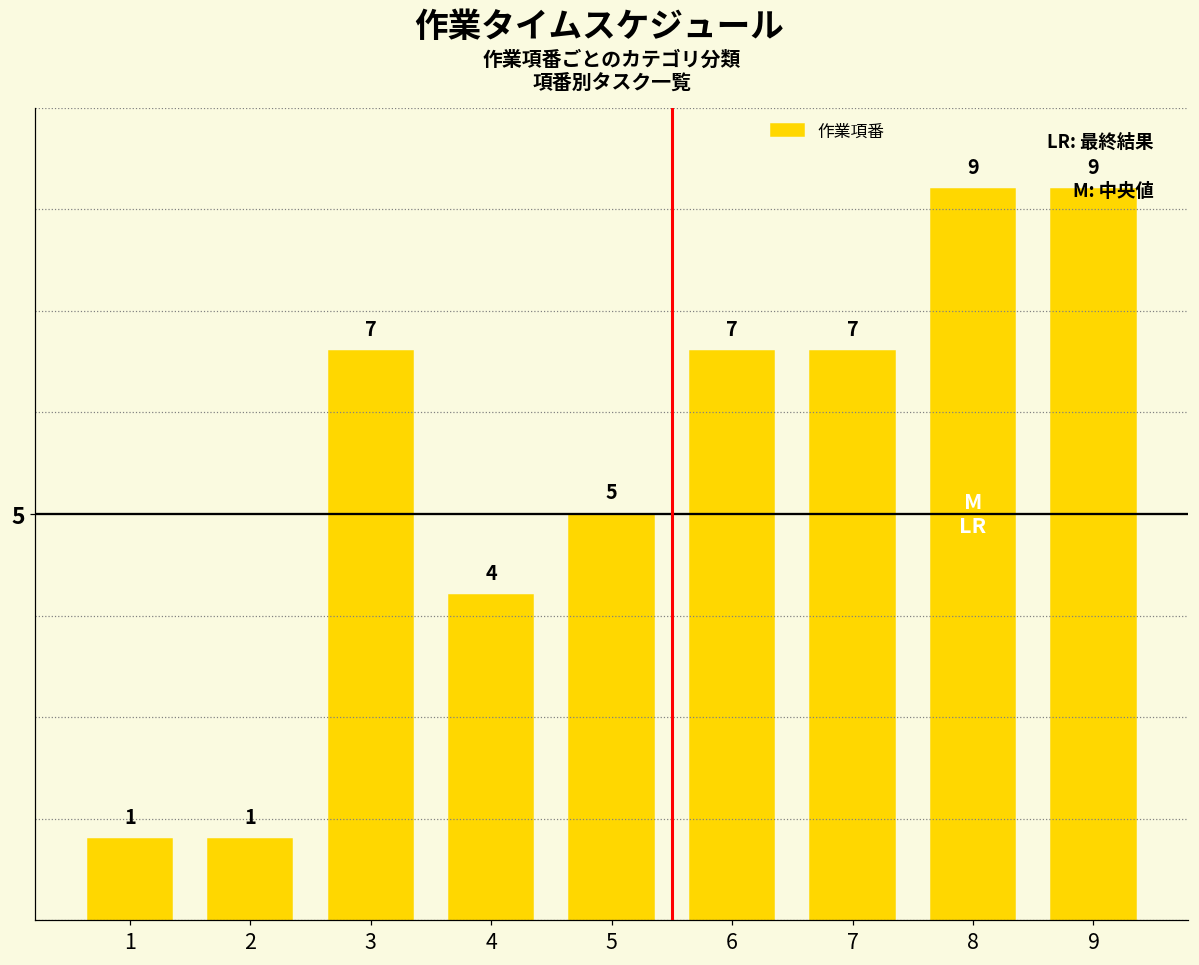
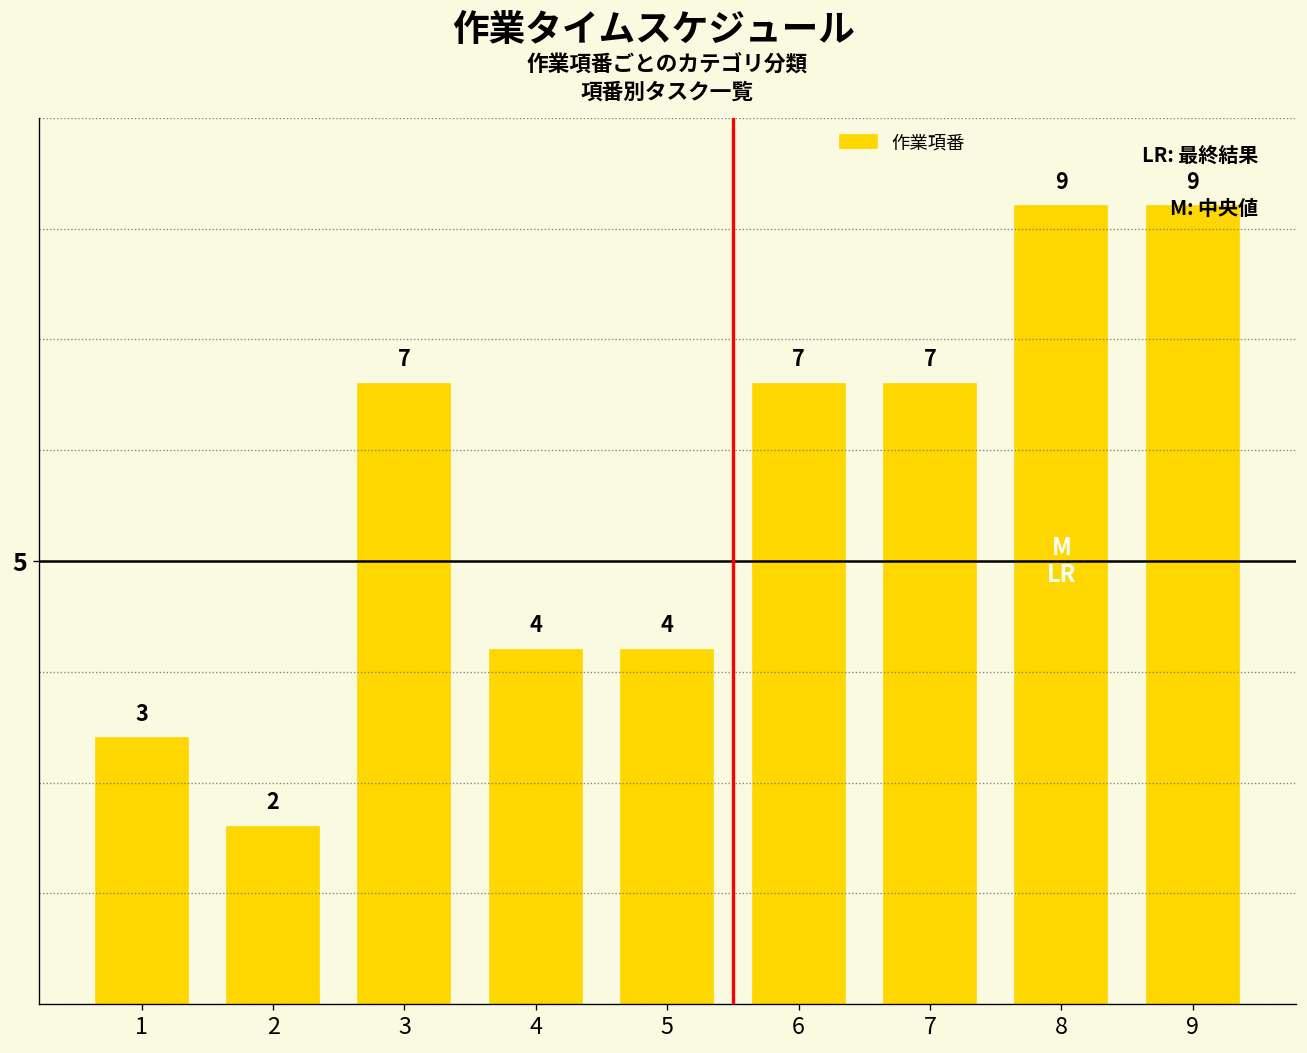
1: 1 -> 3
2: 1 -> 2
5: 5 -> 4
